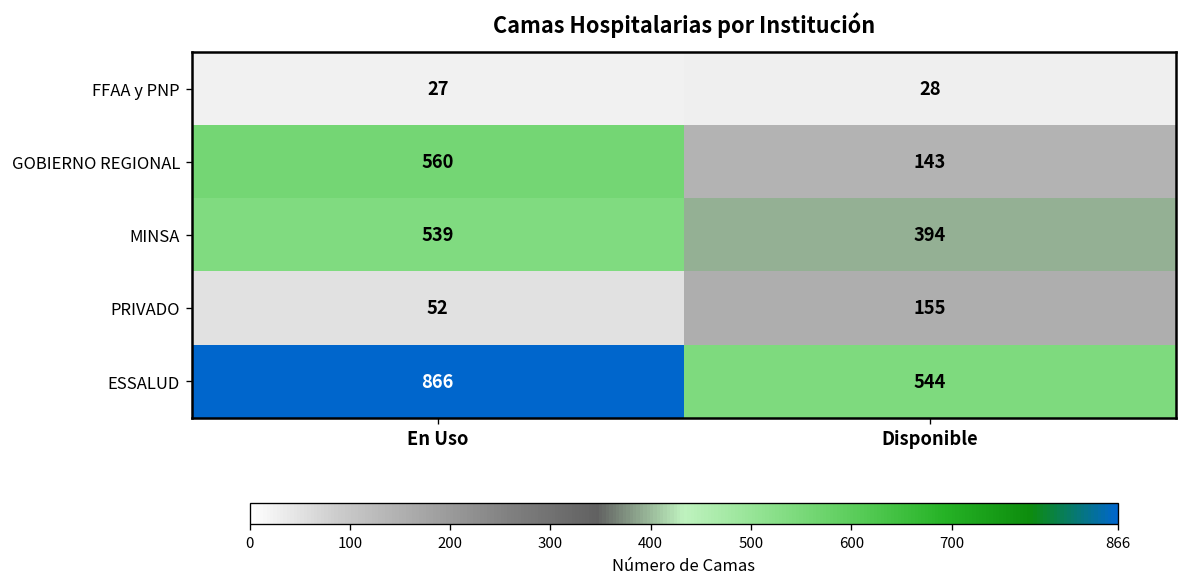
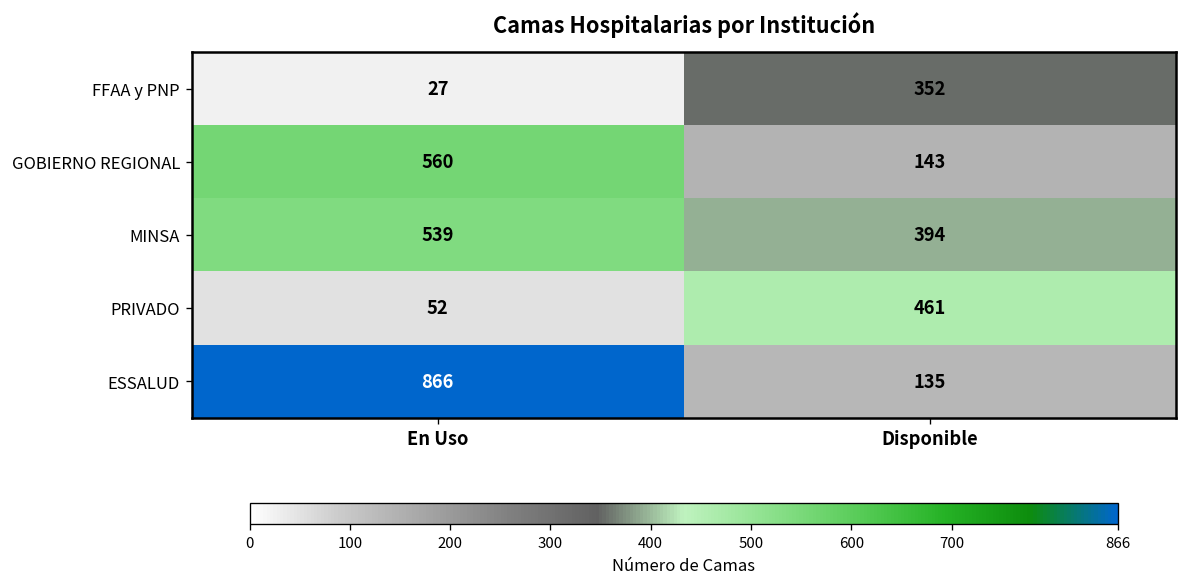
FFAA y PNP, Disponible: 28 -> 352
PRIVADO, Disponible: 155 -> 461
ESSALUD, Disponible: 544 -> 135
